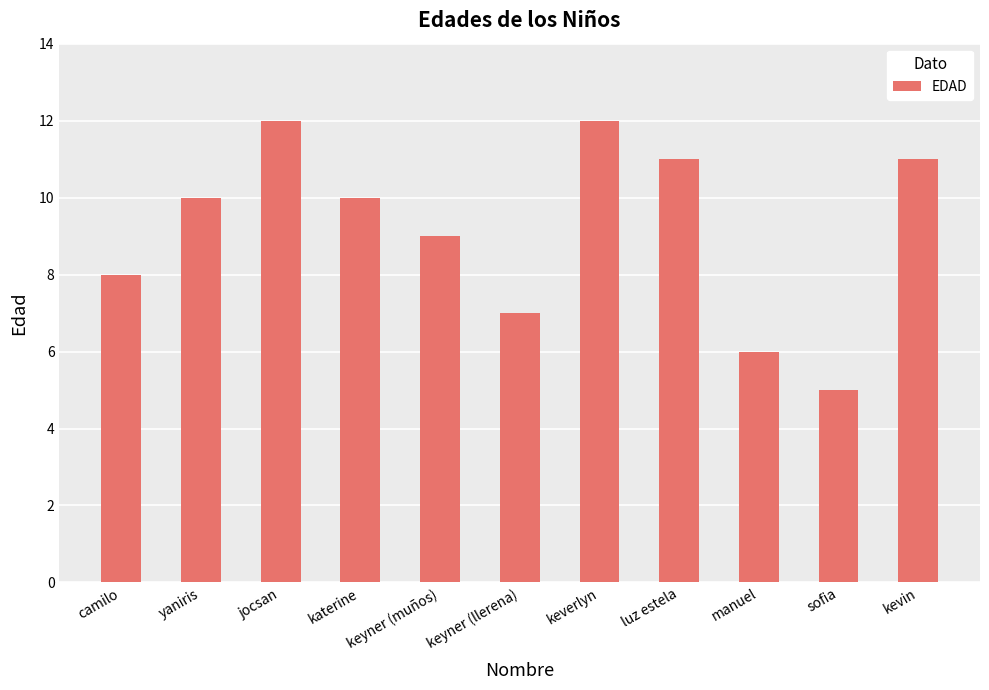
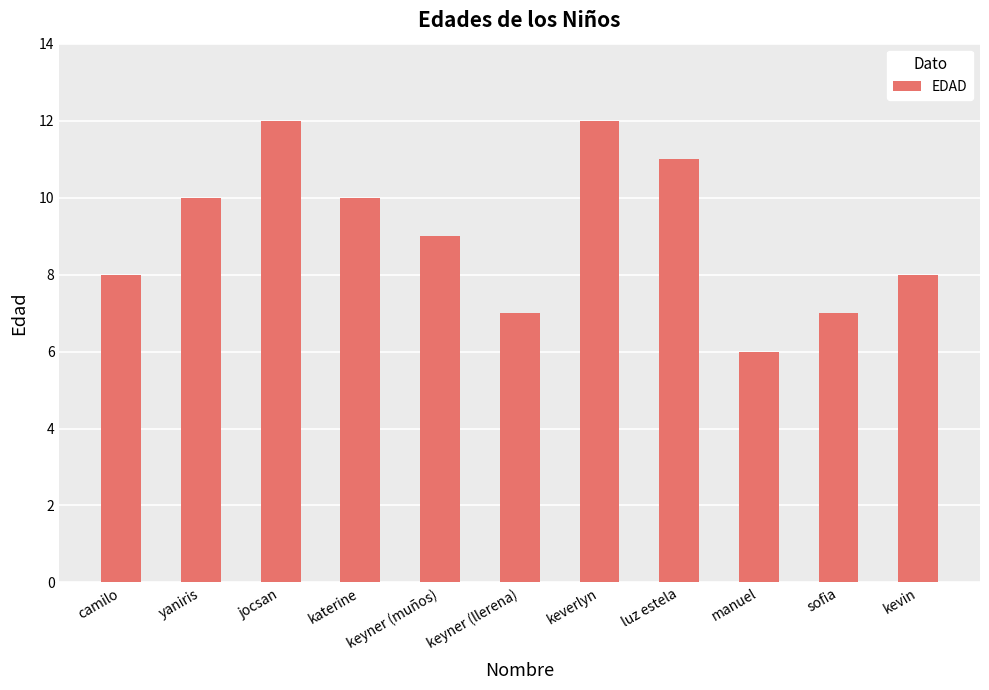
sofia: 5 -> 7
kevin: 11 -> 8
